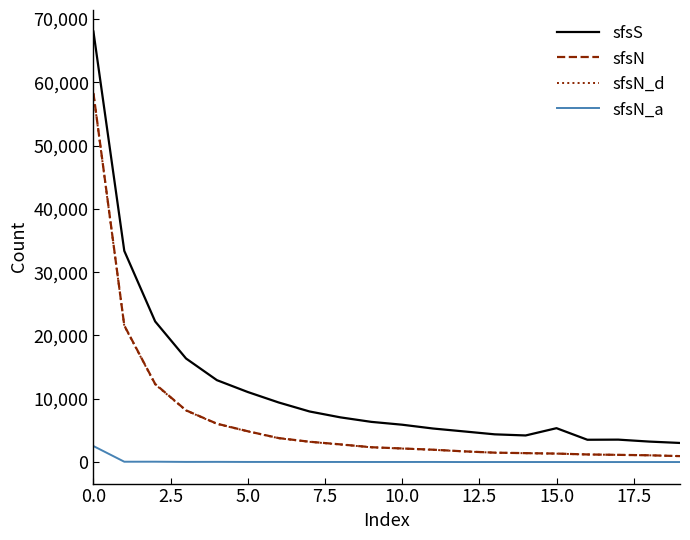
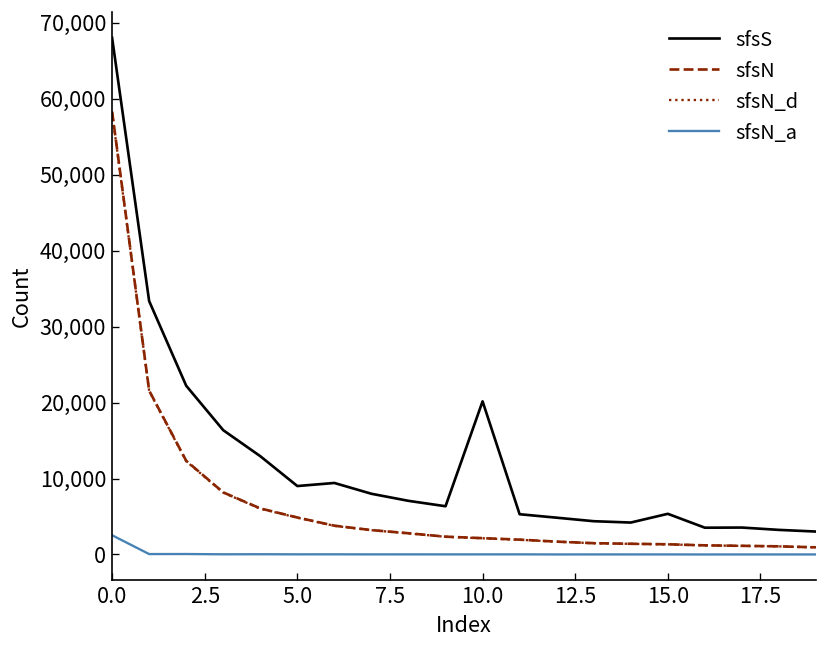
sfsS, 5.0: 11,000 -> 9,000
sfsS, 10.0: 6,000 -> 20,000
